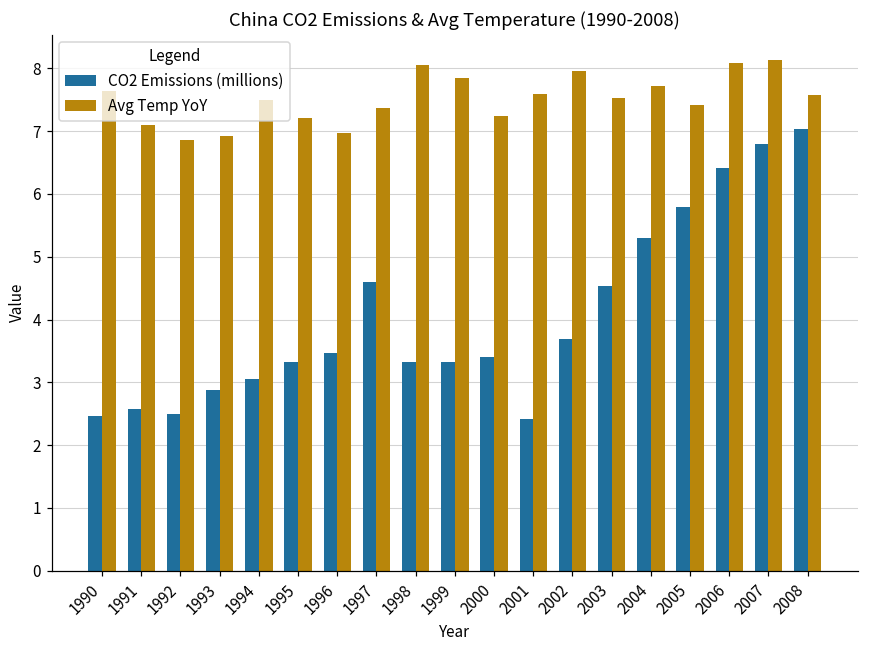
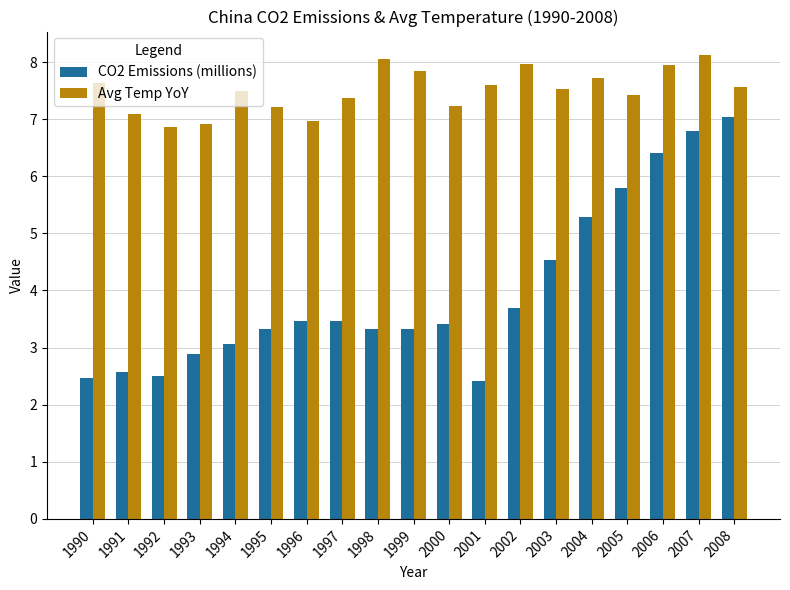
CO2 Emissions (millions), 1997: 4.6 -> 3.5
Avg Temp YoY, 2006: 8.1 -> 7.9
